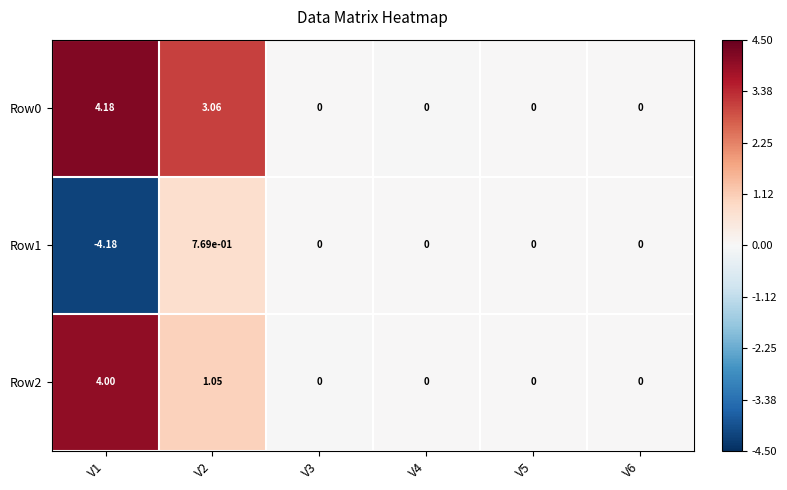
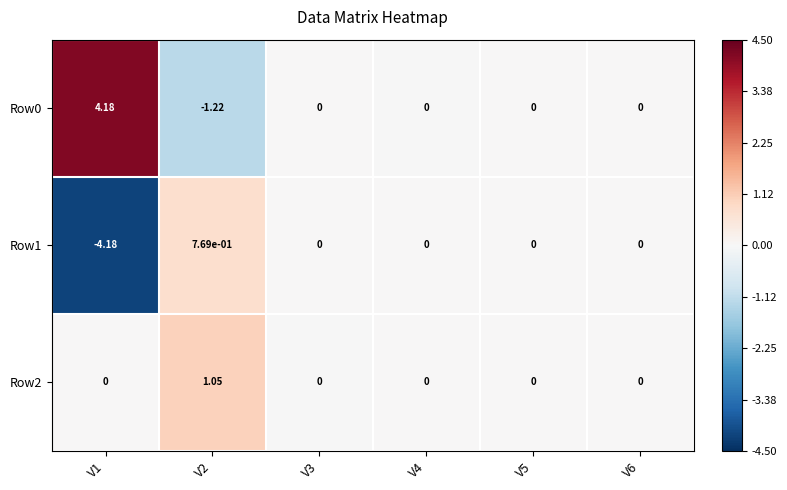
Row0, V2: 3.06 -> -1.22
Row2, V1: 4.00 -> 0
